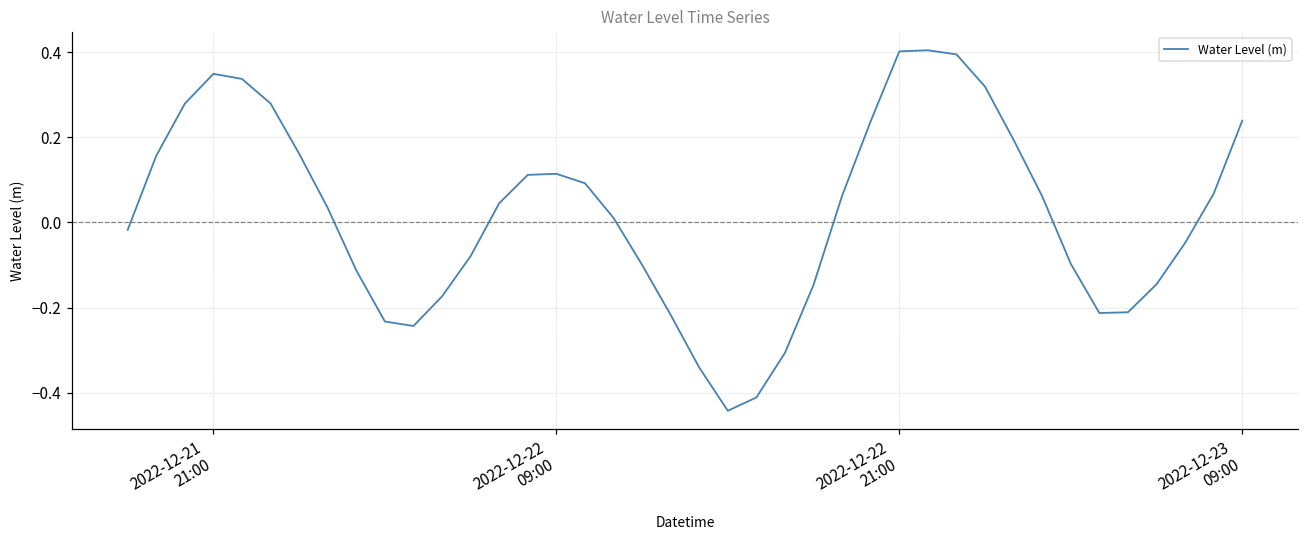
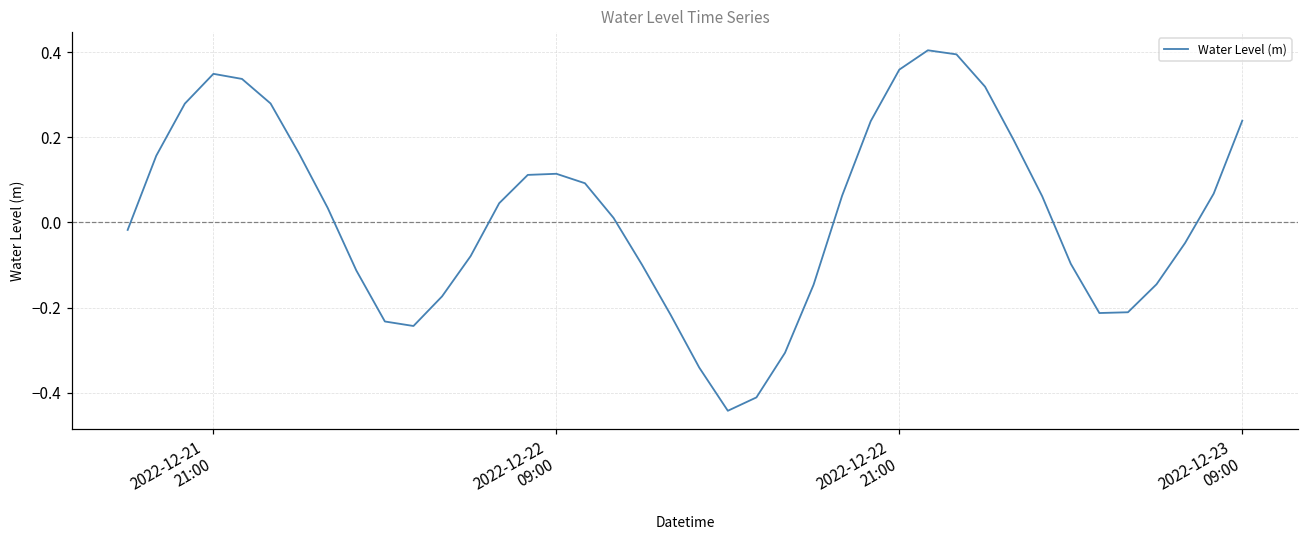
2022-12-22 21:00: 0.40 -> 0.36
